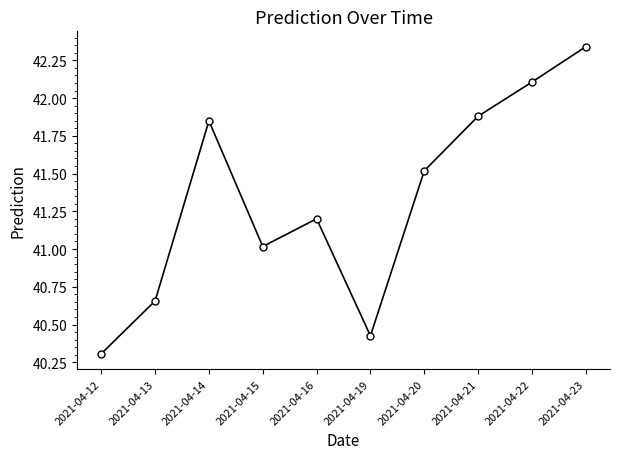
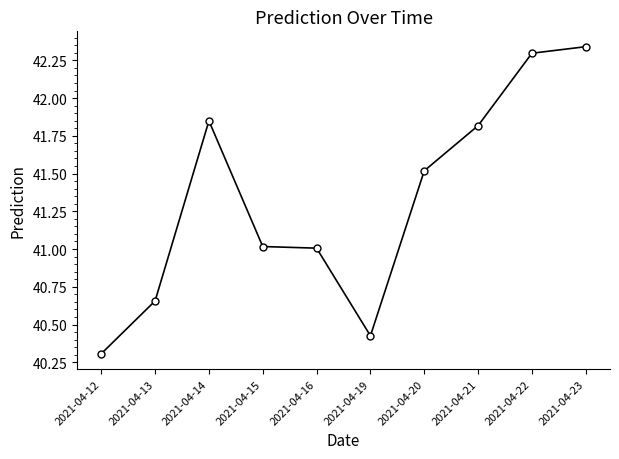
2021-04-16: 41.20 -> 41.01
2021-04-21: 41.88 -> 41.82
2021-04-22: 42.11 -> 42.30
